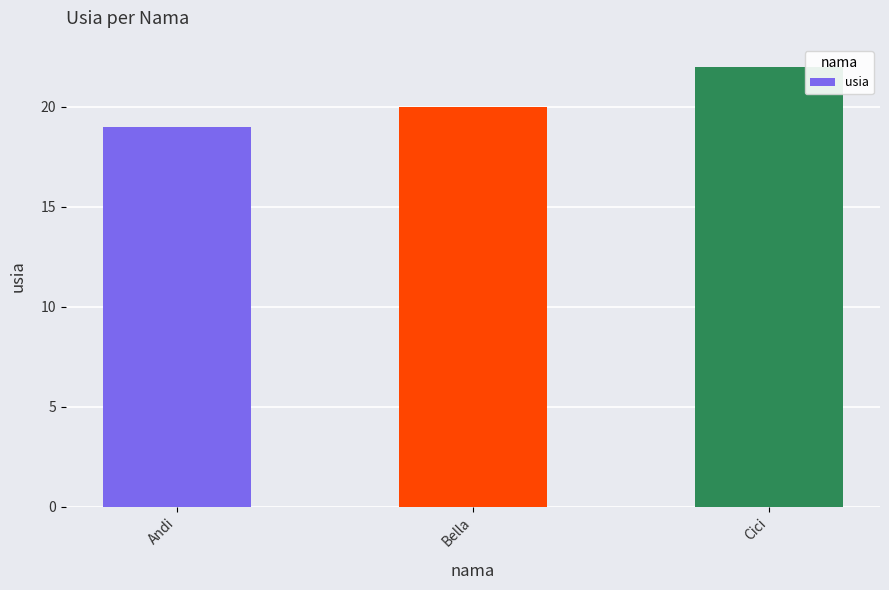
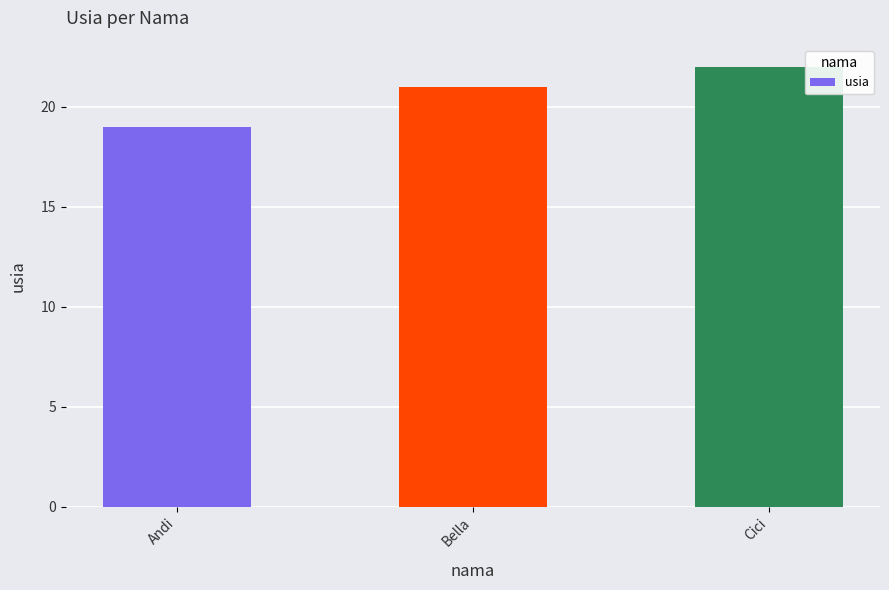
Bella: 20 -> 21
